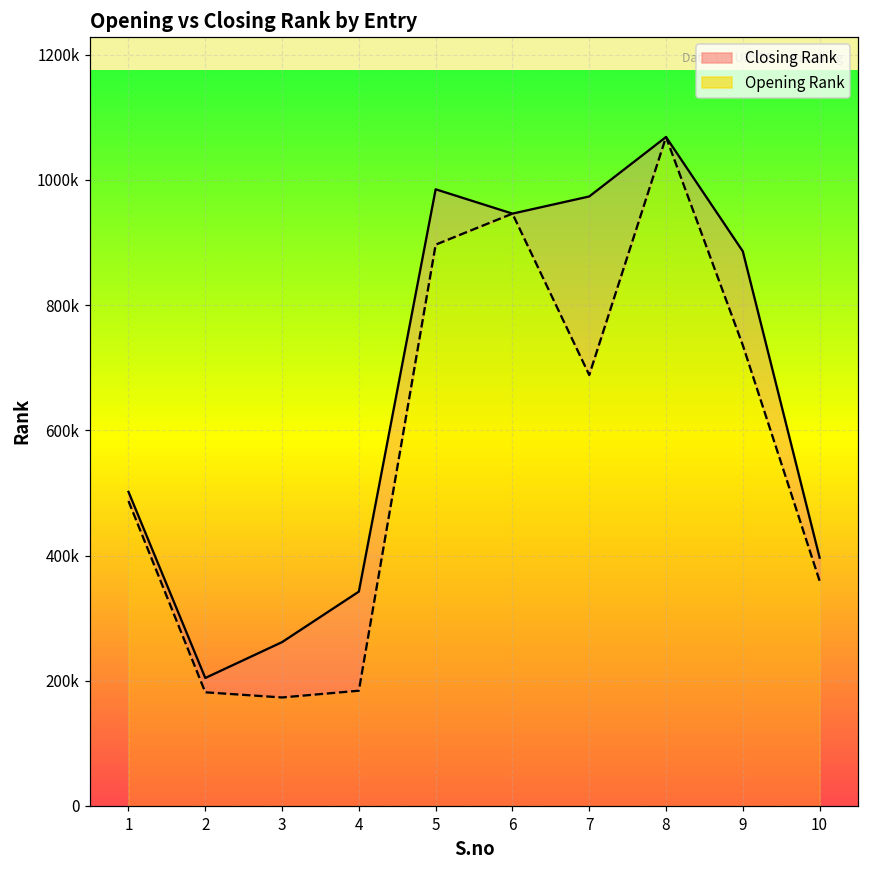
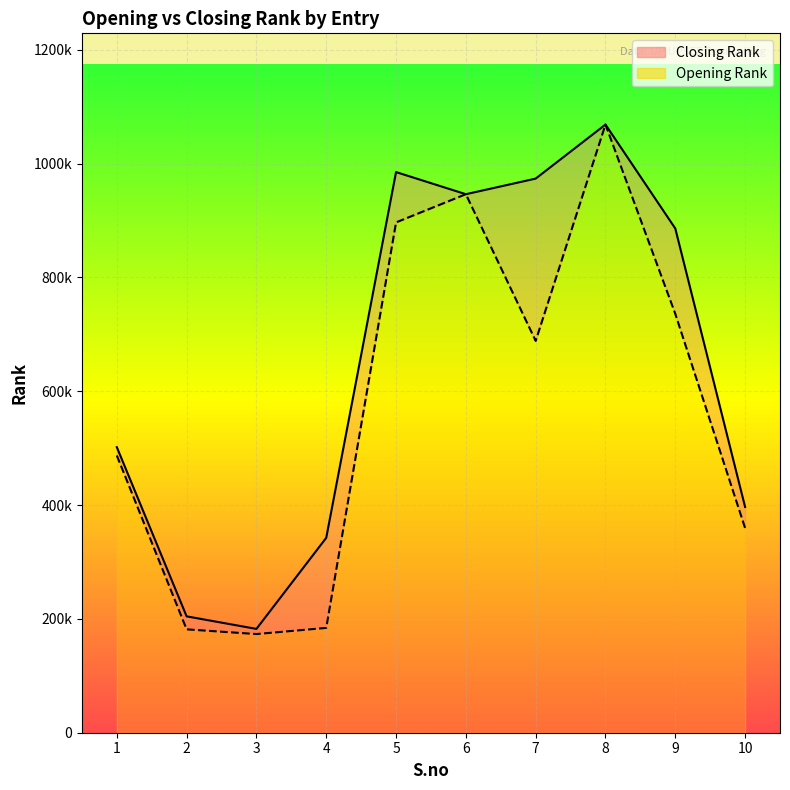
Closing Rank, 3: 260000 -> 180000
